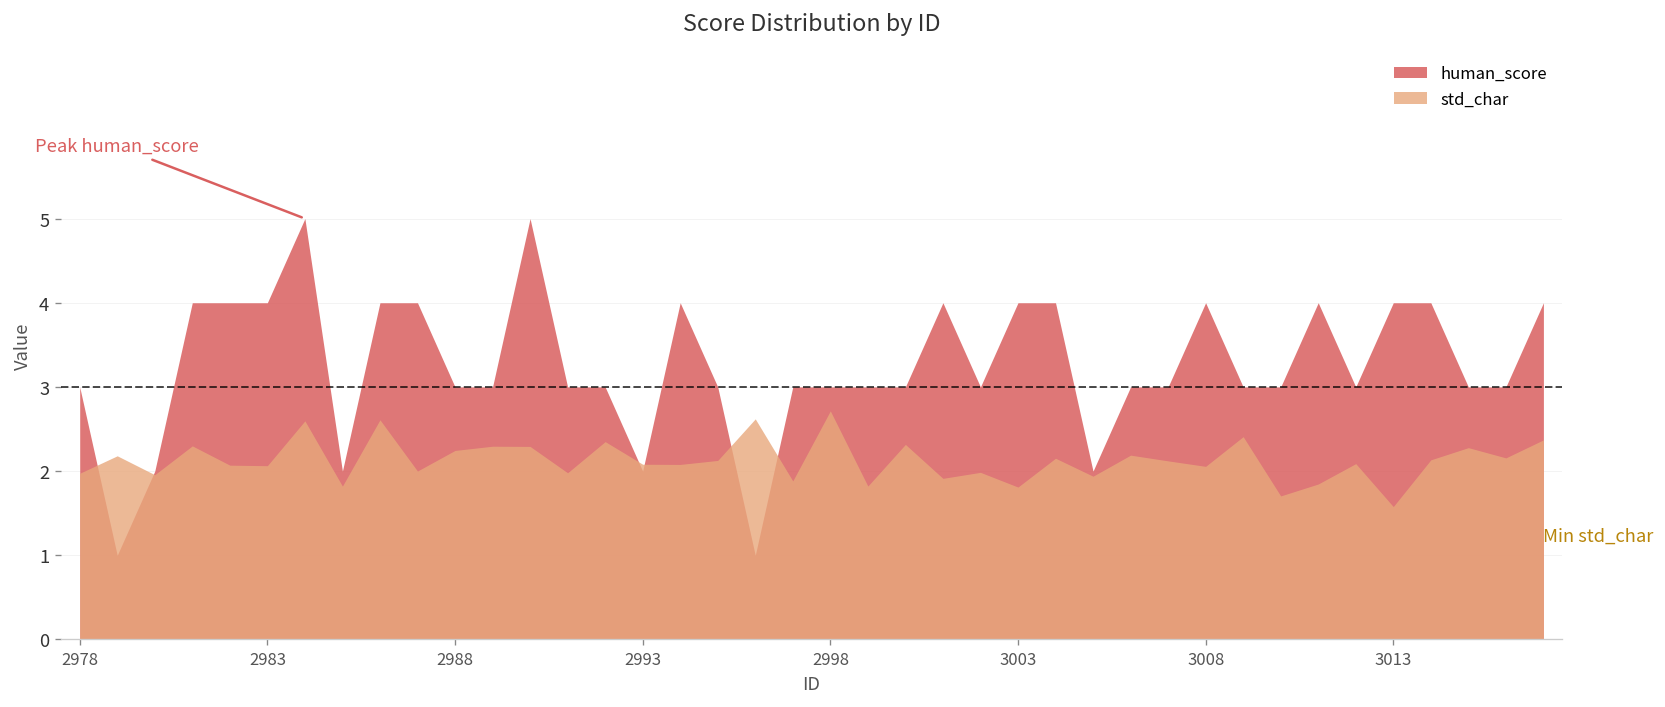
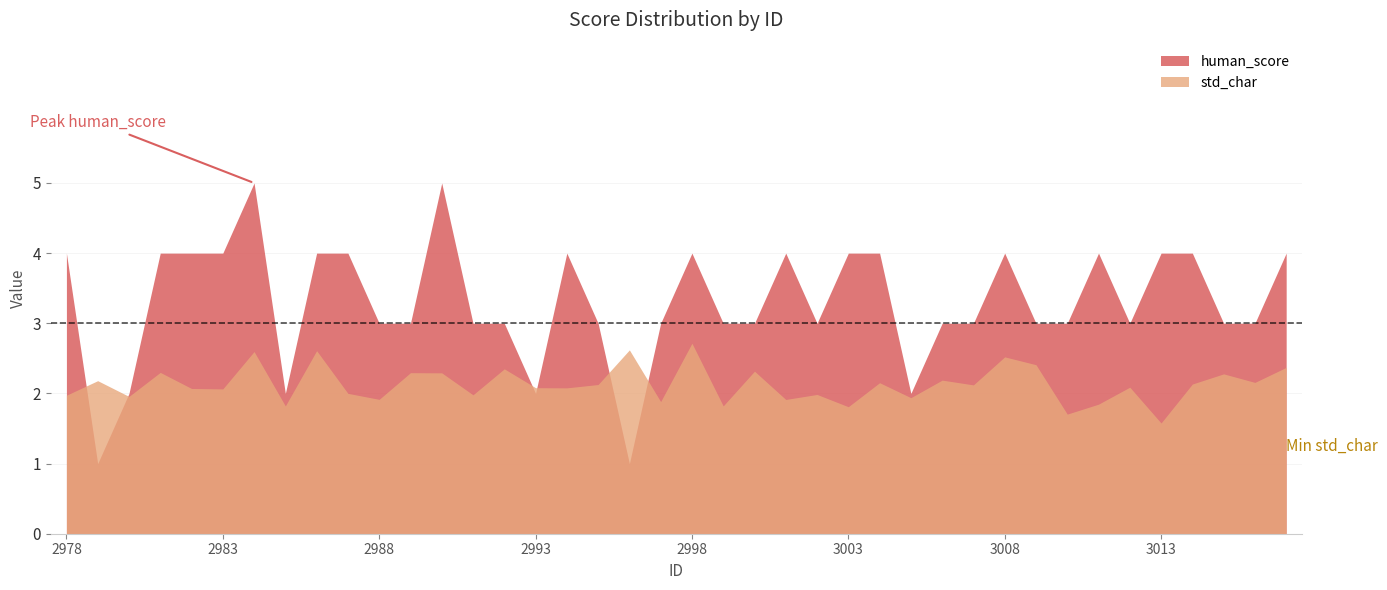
human_score, 2978: 3 -> 4
std_char, 2988: 2.2 -> 1.9
human_score, 2998: 3 -> 4
std_char, 3008: 2.1 -> 2.5
